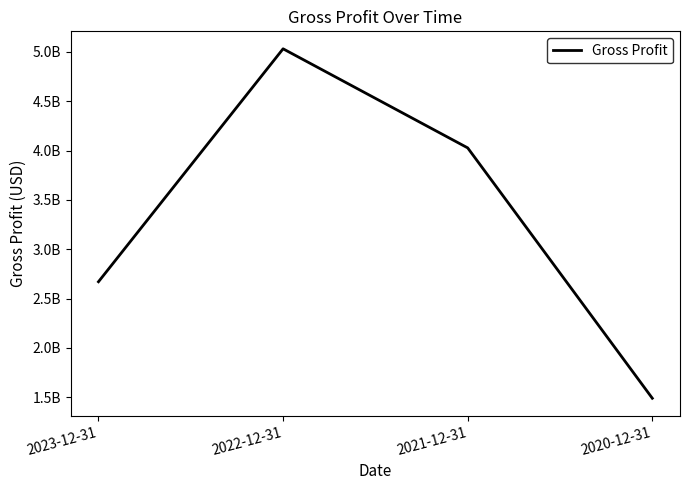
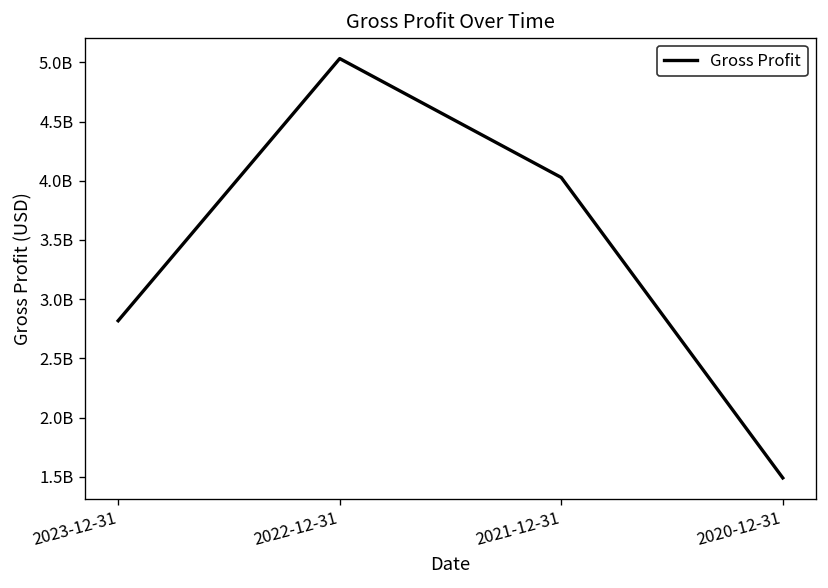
2023-12-31: 2700000000 -> 2800000000
